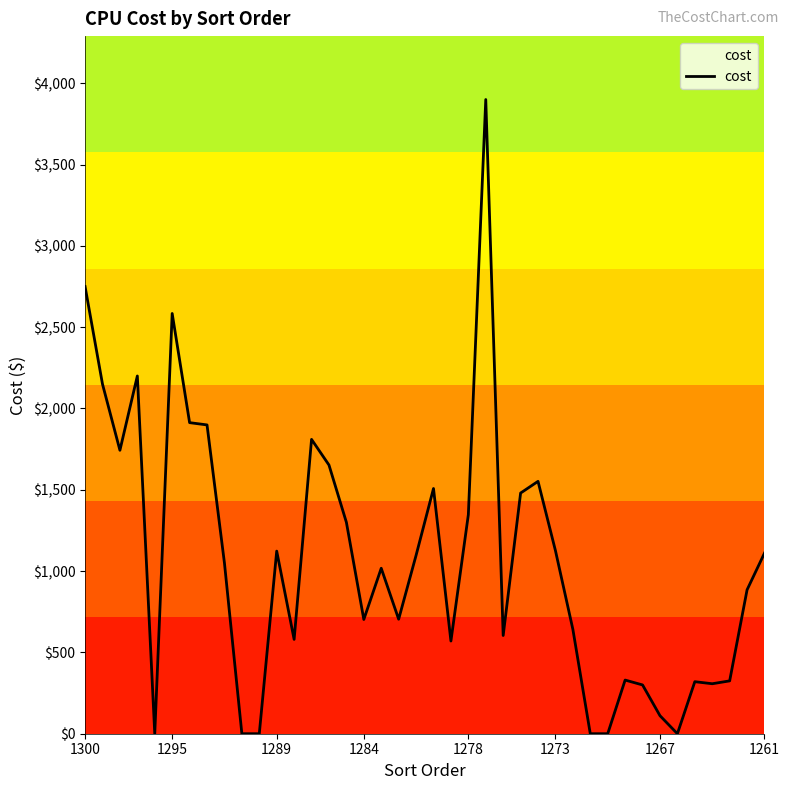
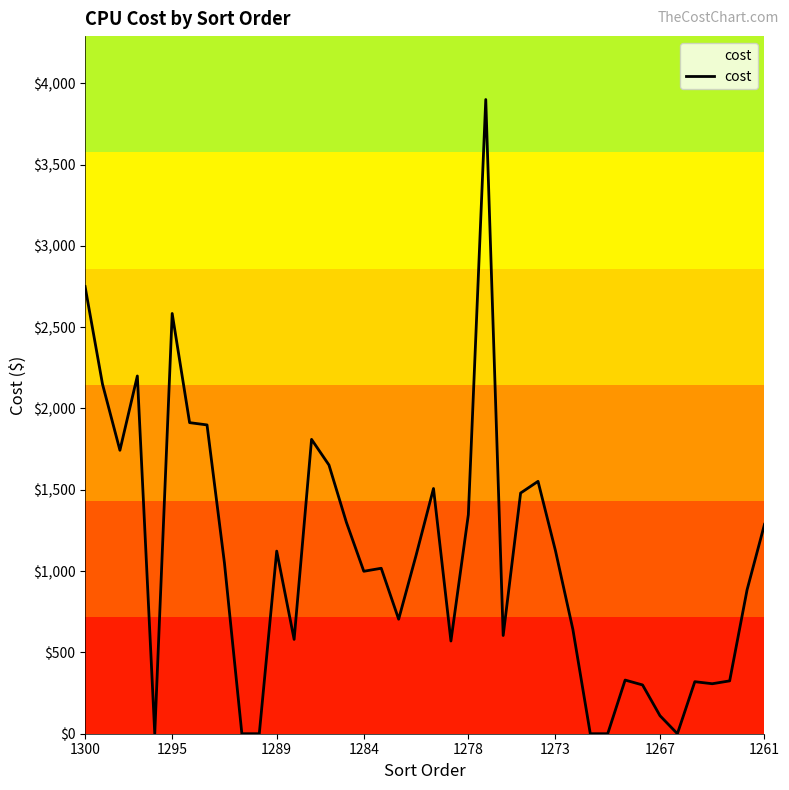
1284: $700 -> $1,000
1261: $1,110 -> $1,290
